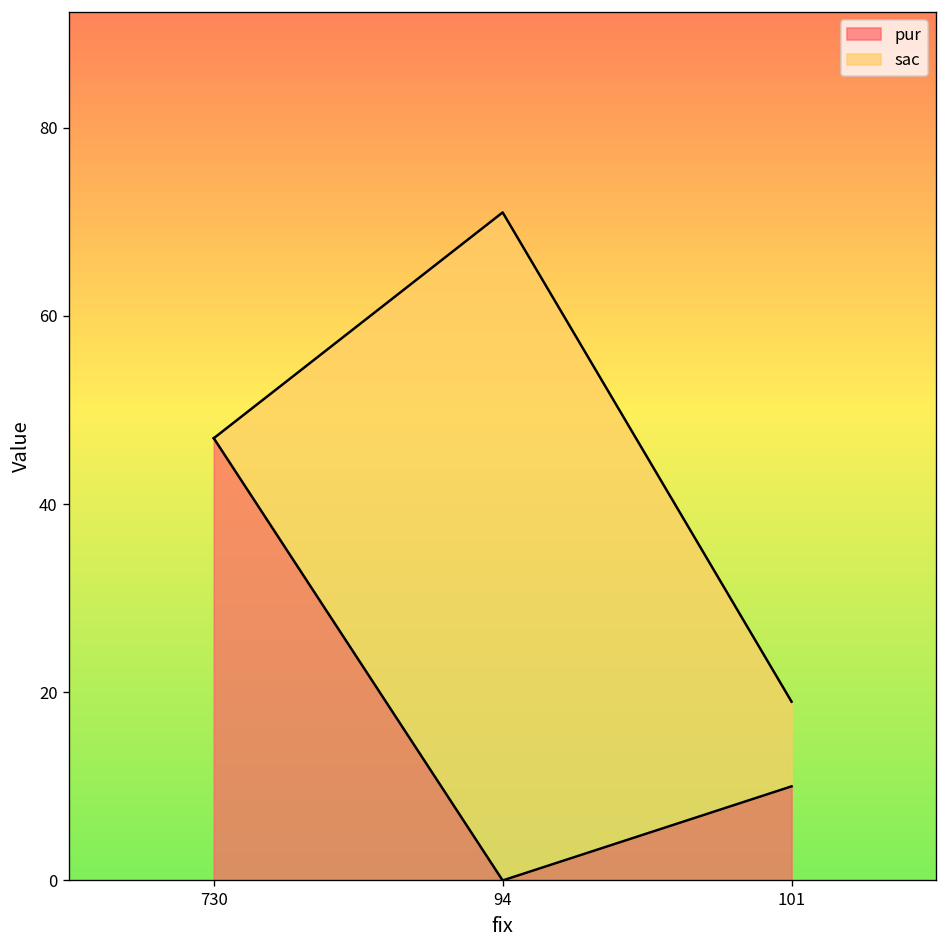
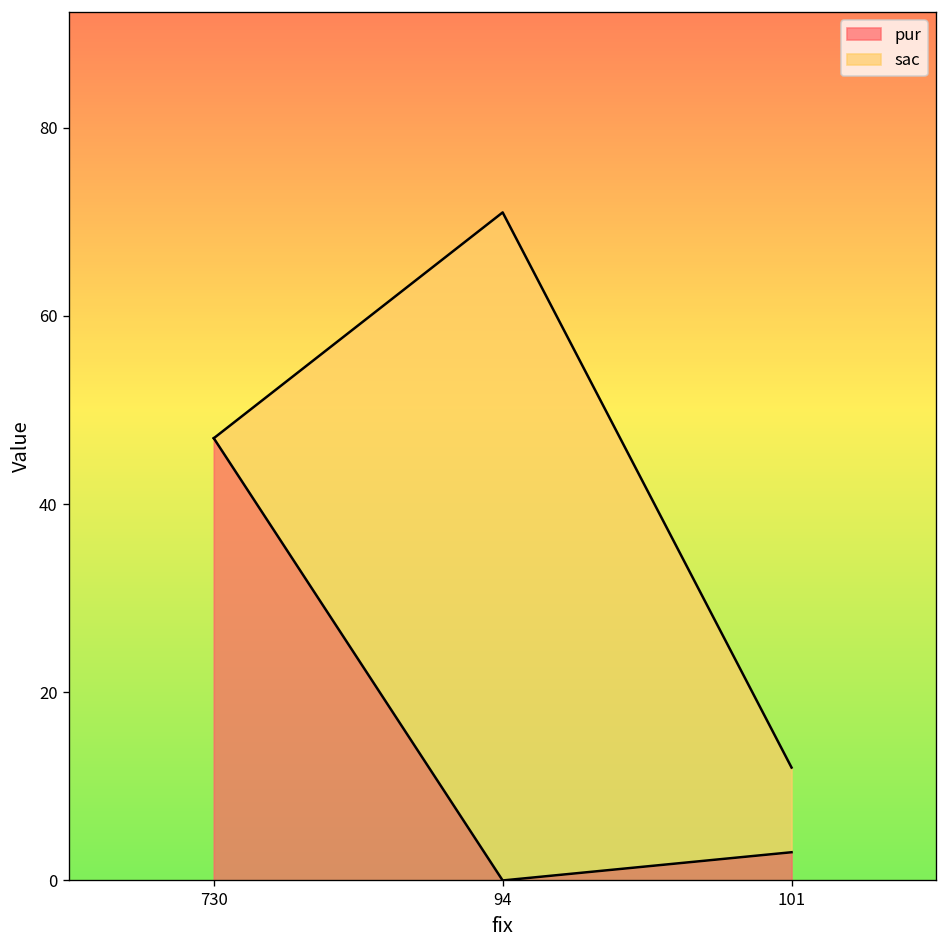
pur, 101: 10 -> 3
